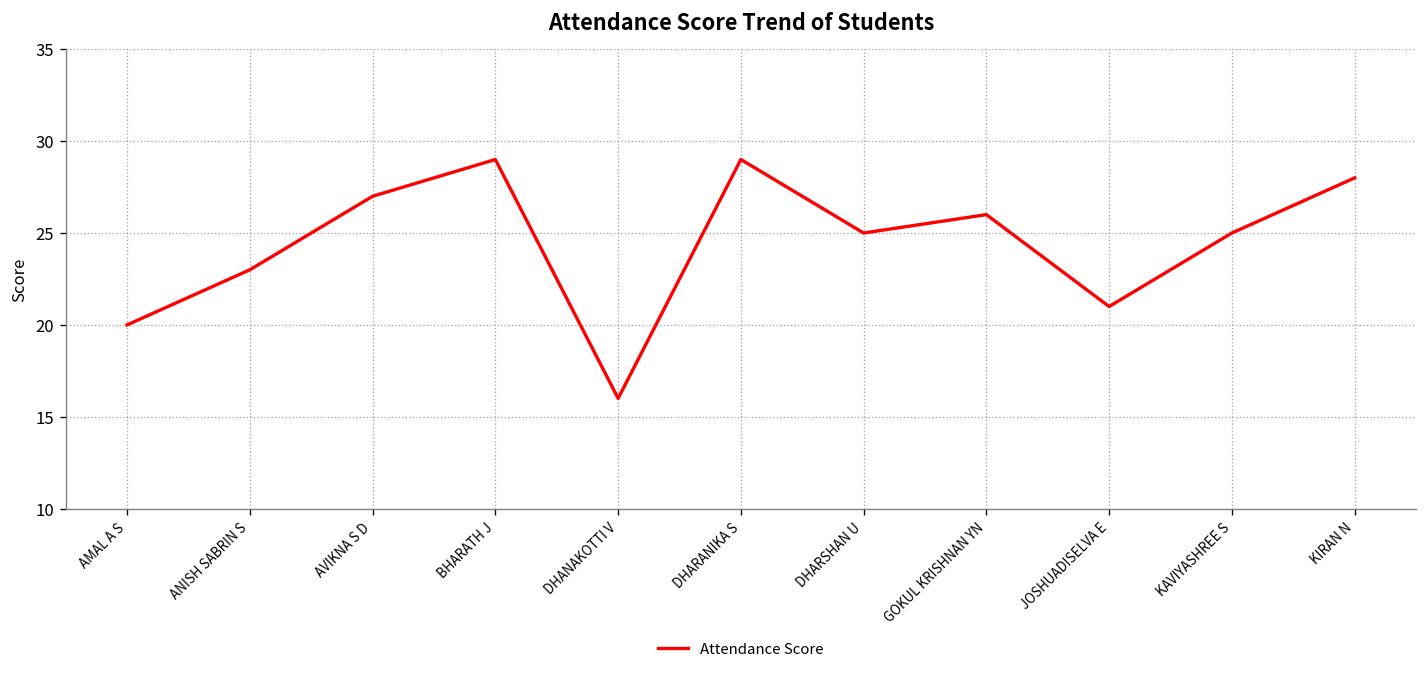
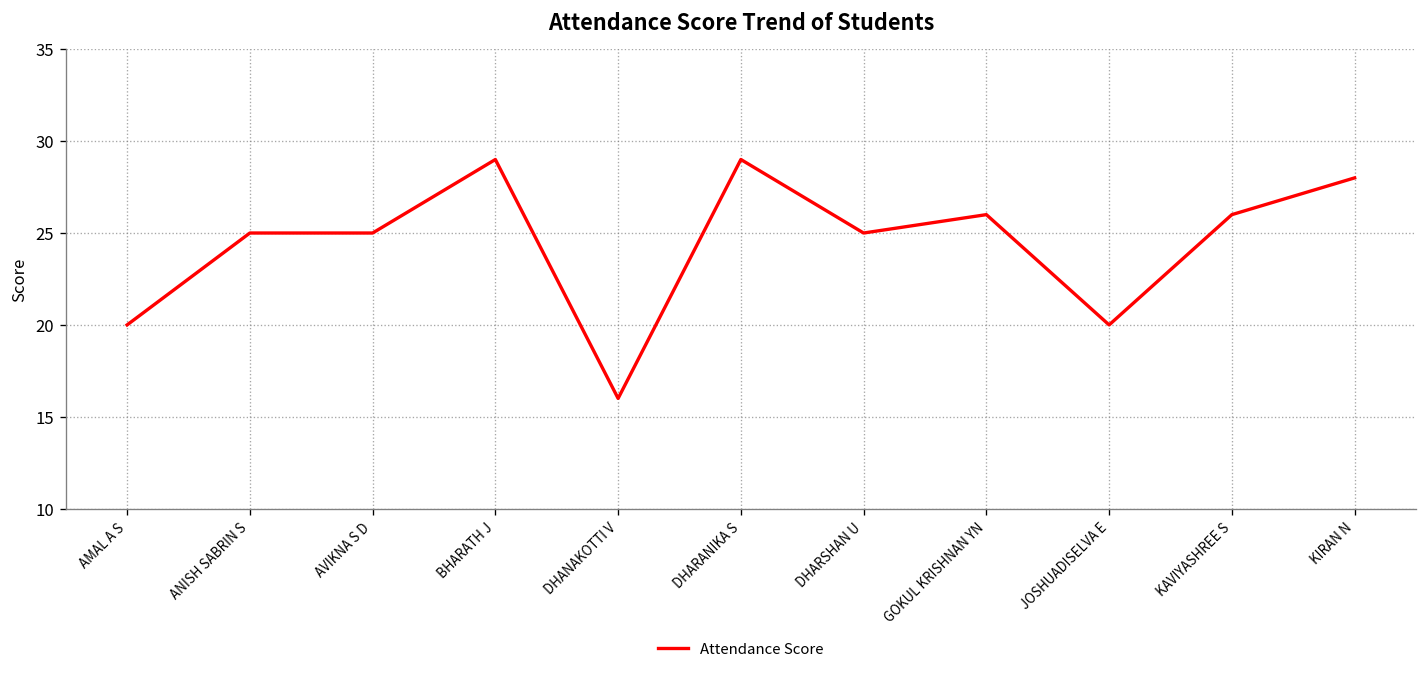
ANISH SABRIN S: 23 -> 25
AVIKNA S D: 27 -> 25
JOSHUADISELVA E: 21 -> 20
KAVIYASHREE S: 25 -> 26
